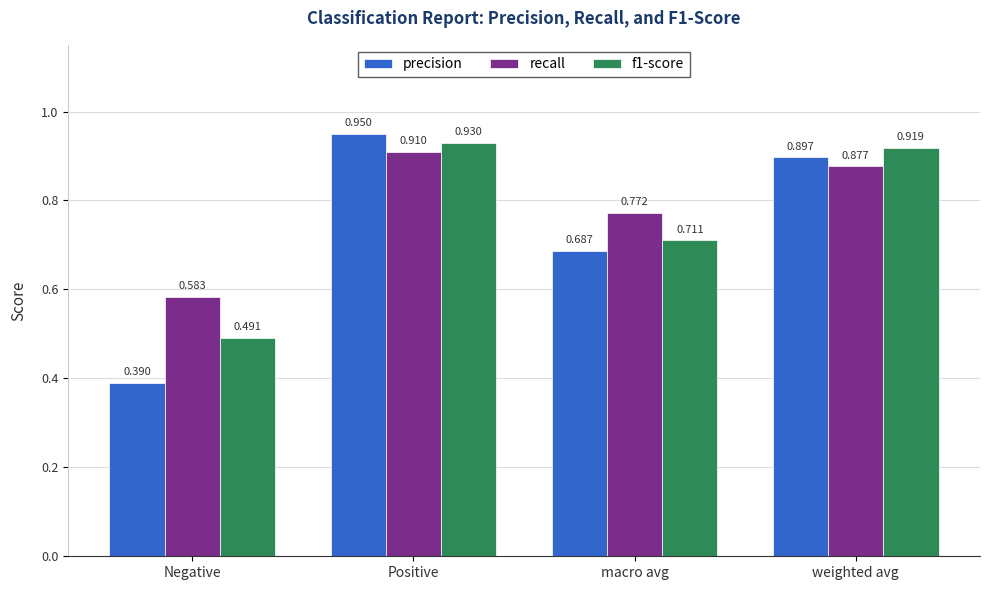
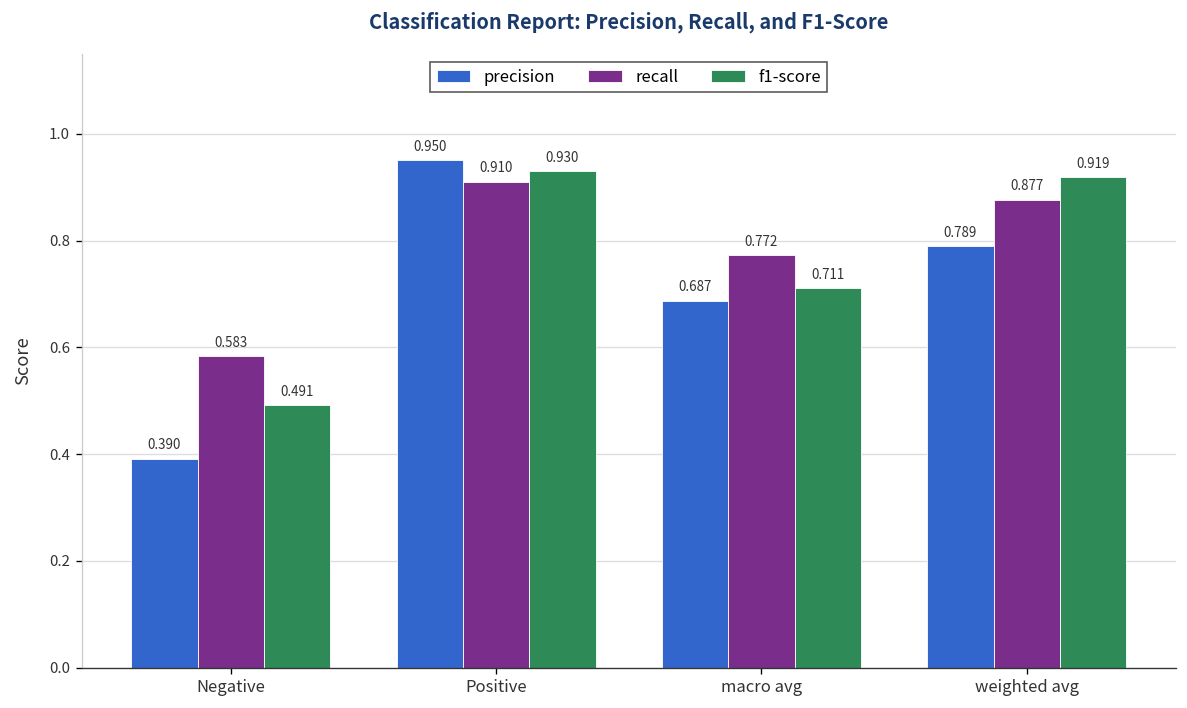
precision, weighted avg: 0.897 -> 0.789
